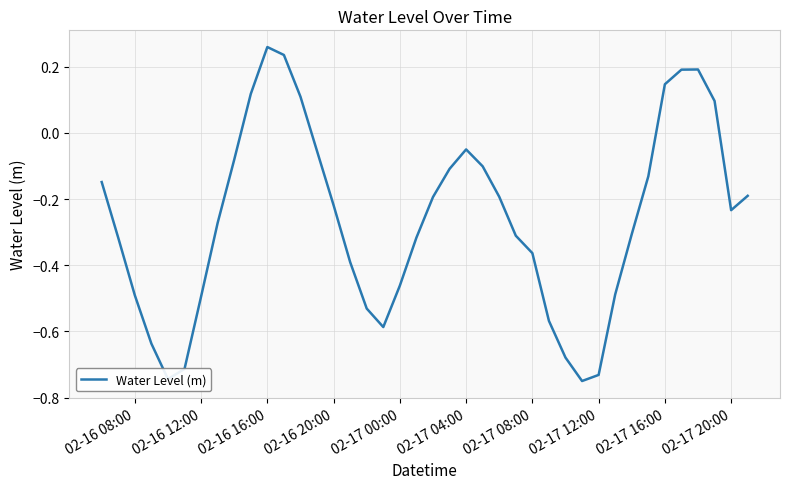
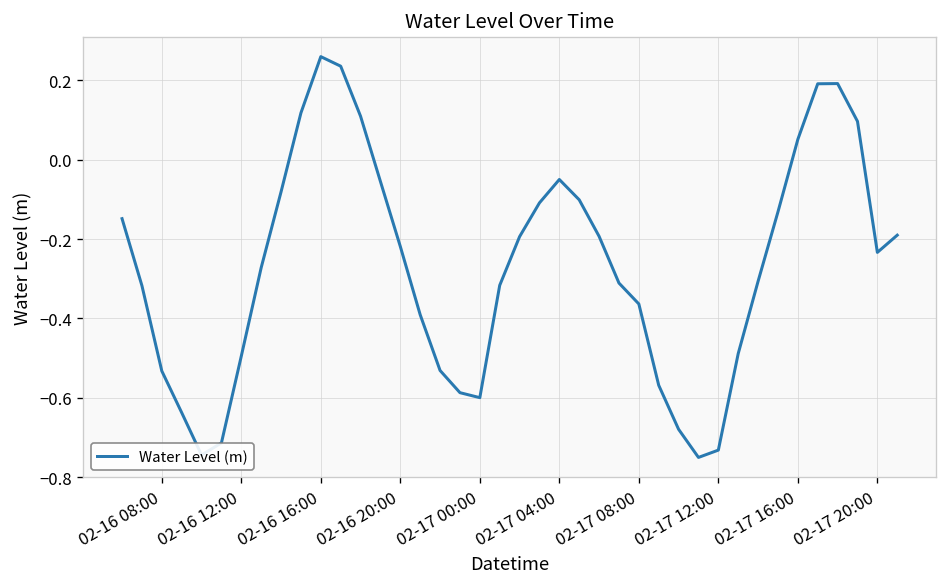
02-16 08:00: -0.49 -> -0.53
02-17 00:00: -0.46 -> -0.60
02-17 16:00: 0.15 -> 0.05
